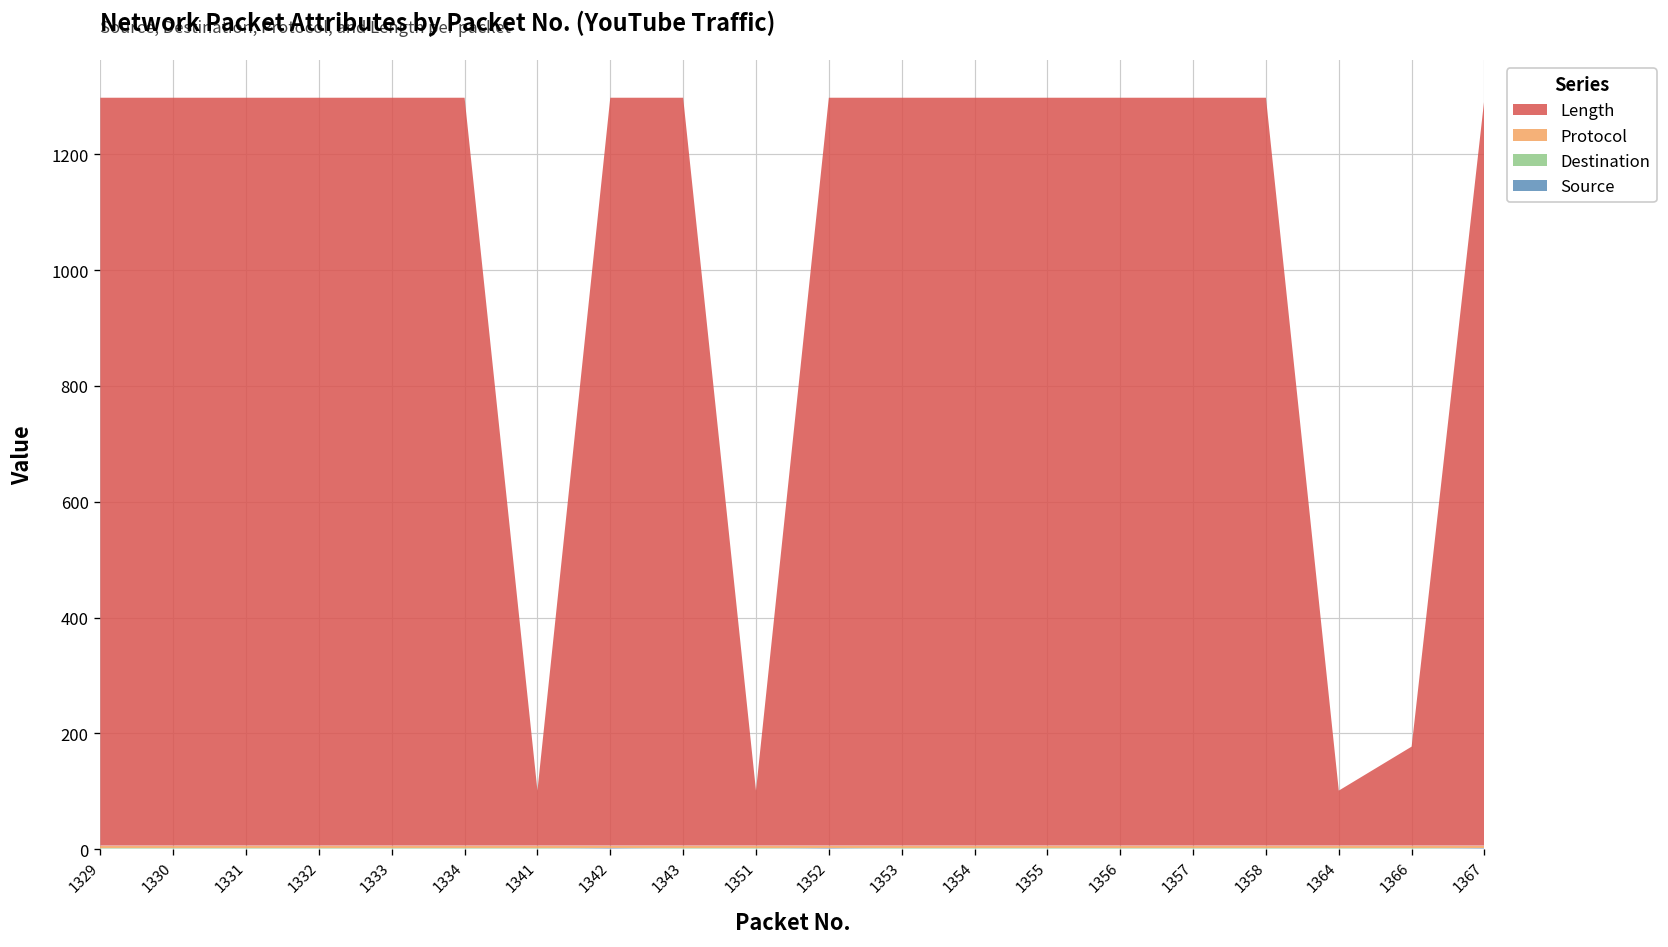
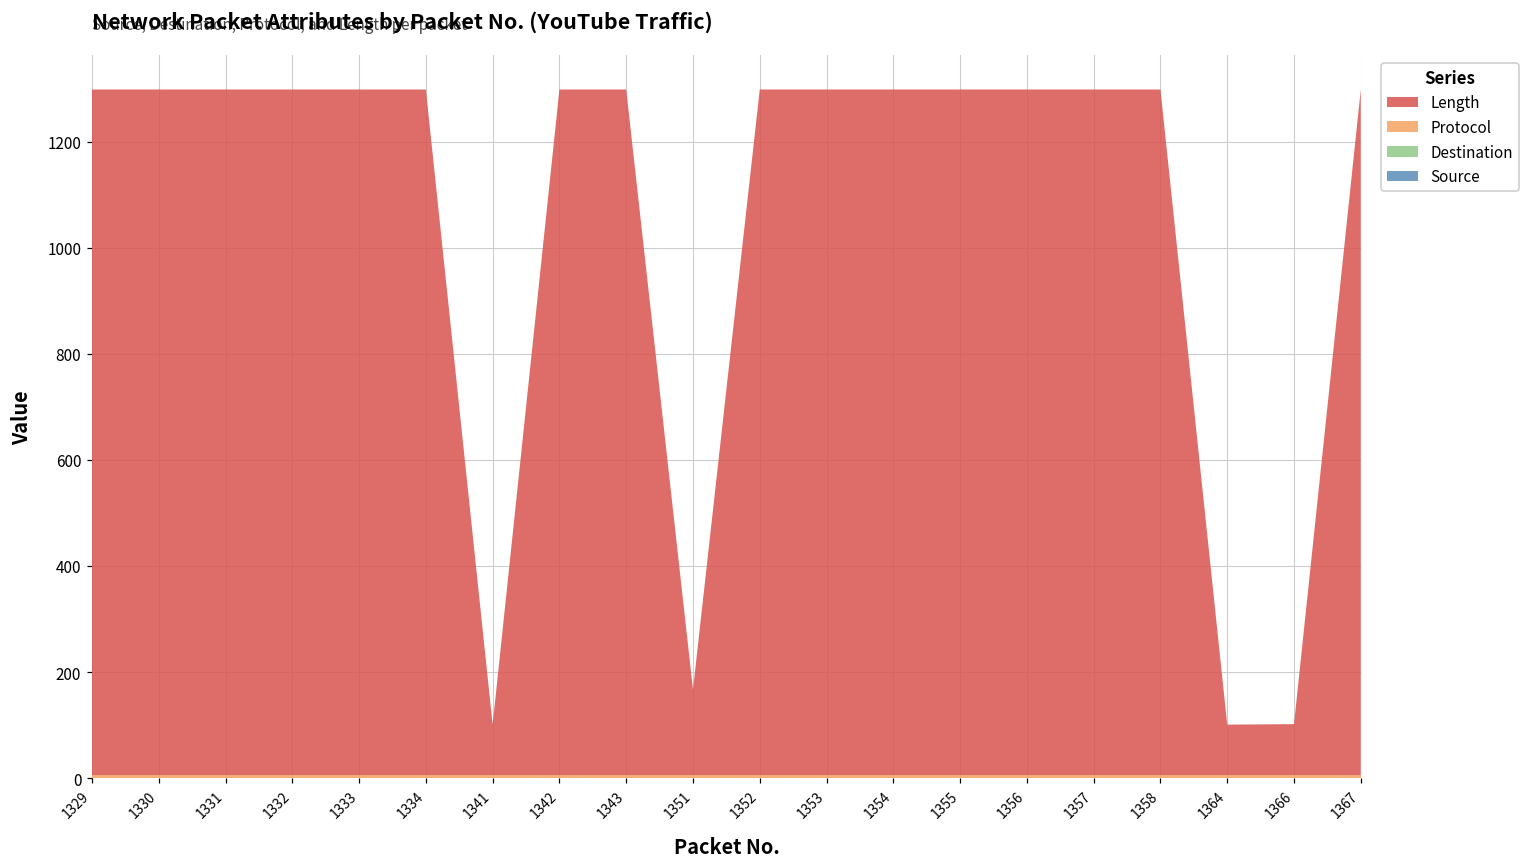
Length, 1351: 100 -> 160
Length, 1366: 170 -> 100
